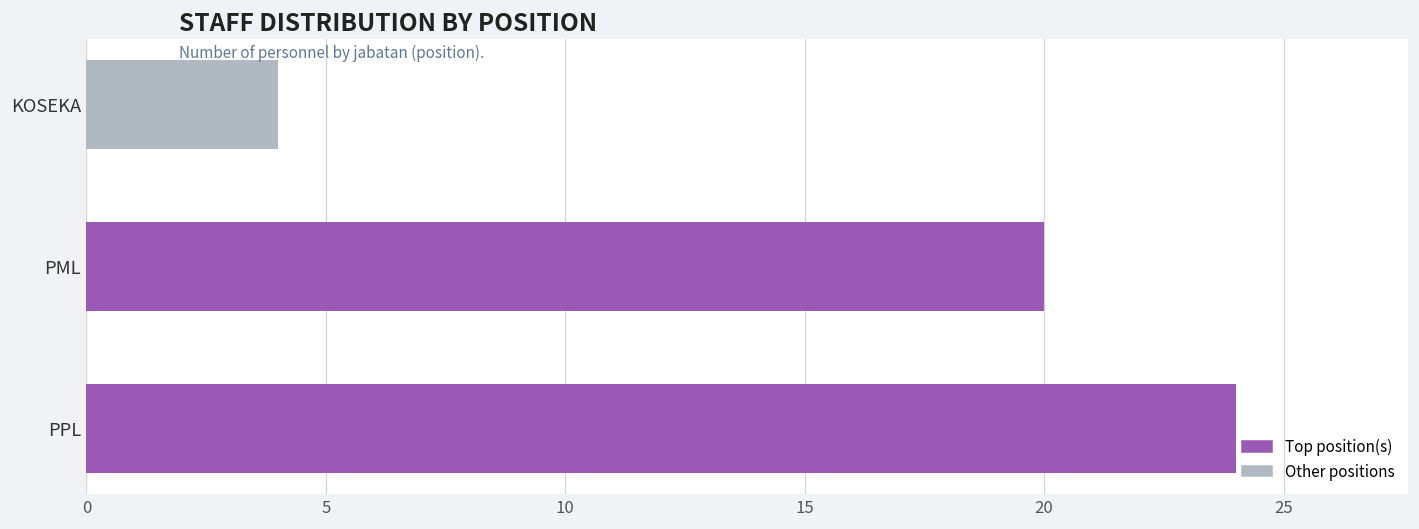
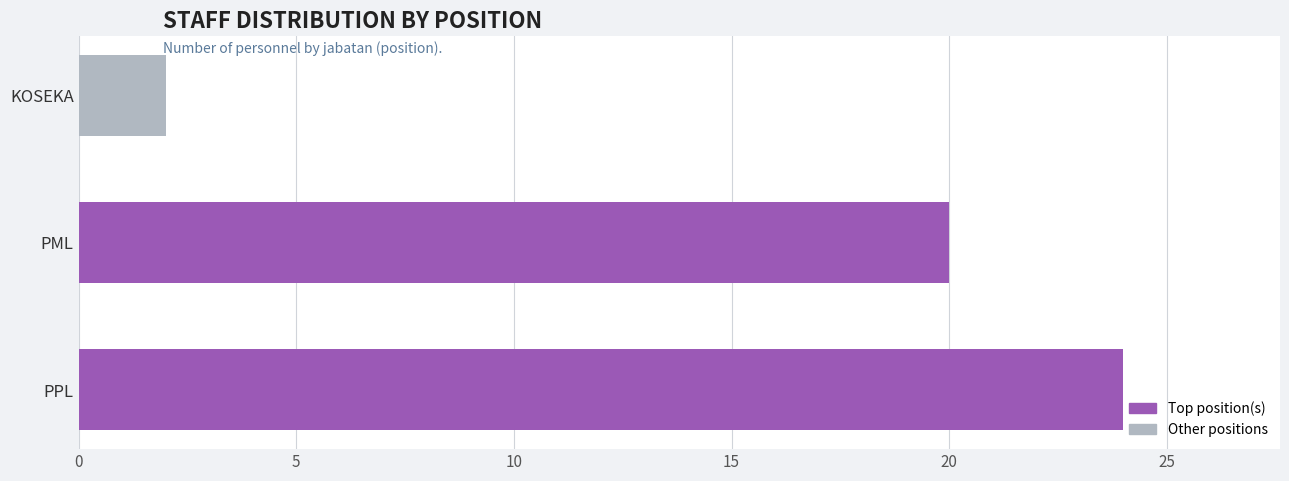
KOSEKA: 4 -> 2
